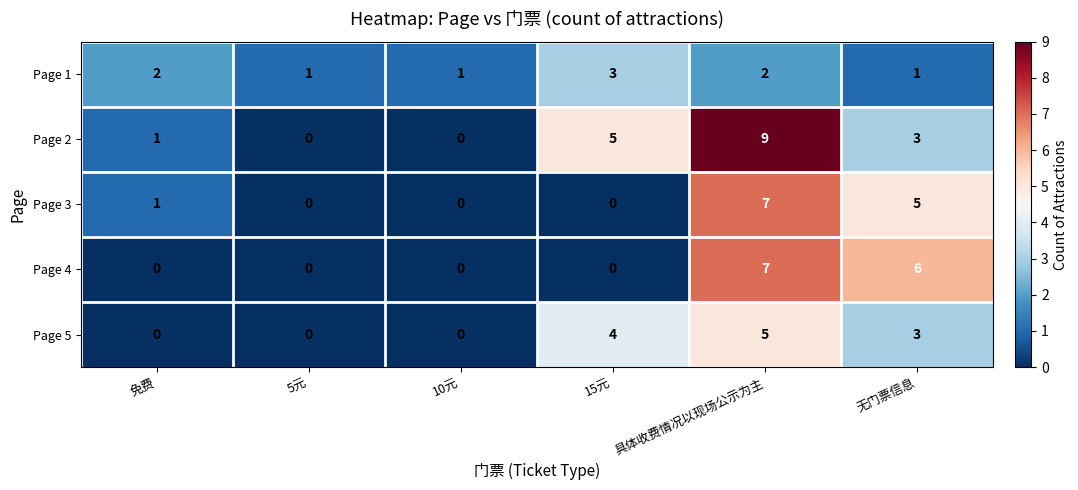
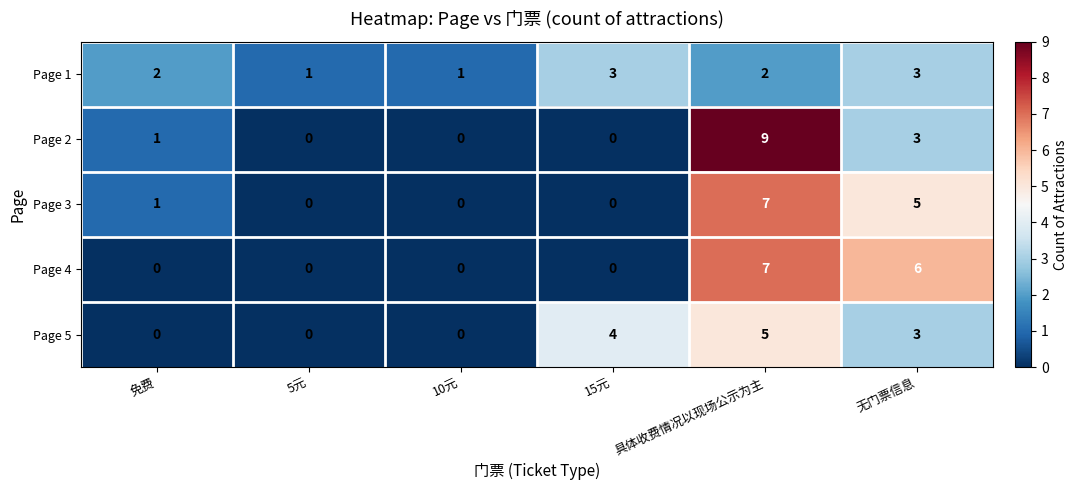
Page 1, 无门票信息: 1 -> 3
Page 2, 15元: 5 -> 0
